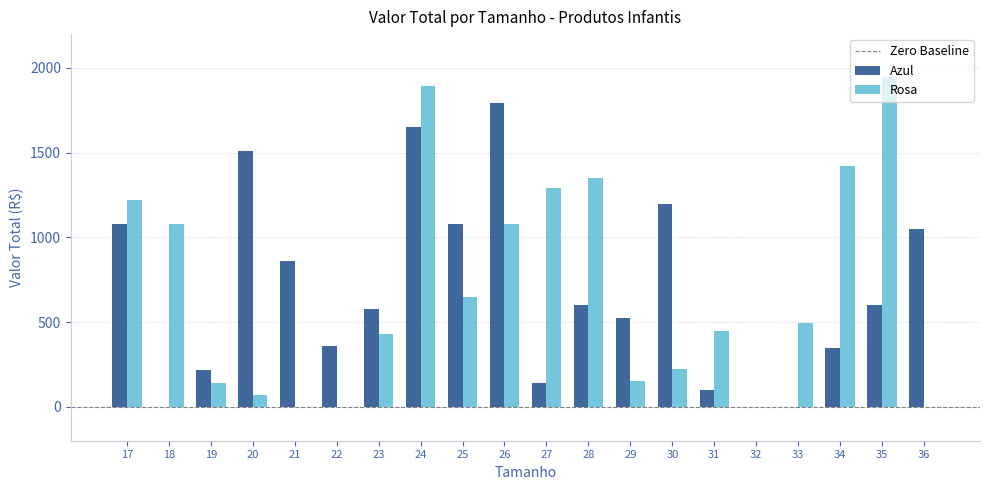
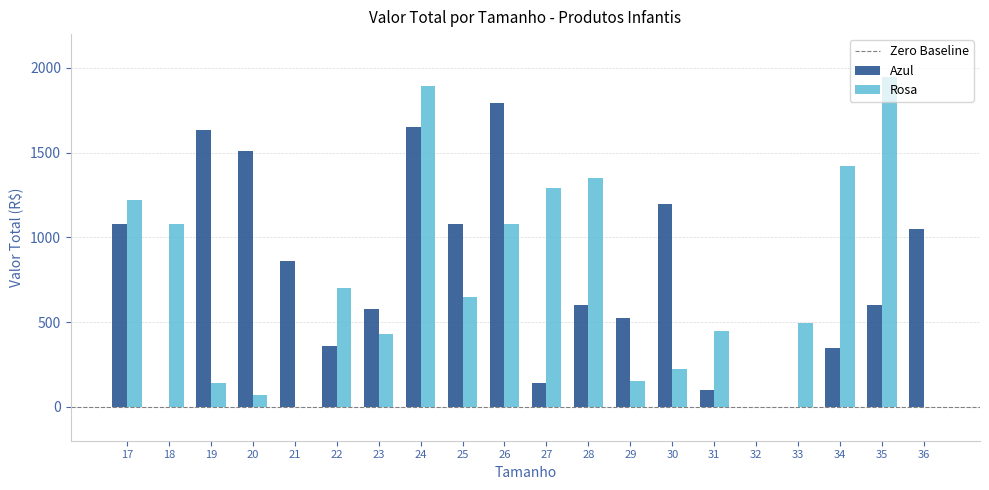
Azul, 19: 220 -> 1640
Rosa, 22: 0 -> 700
